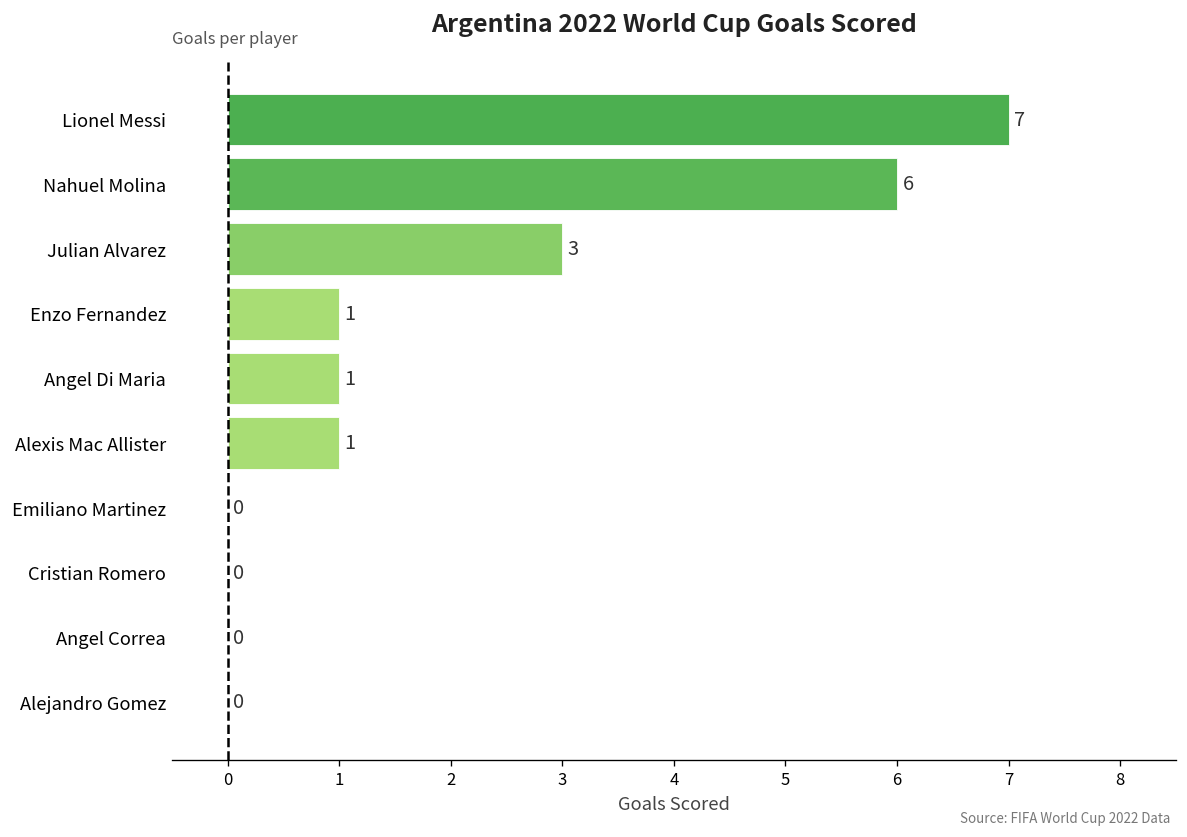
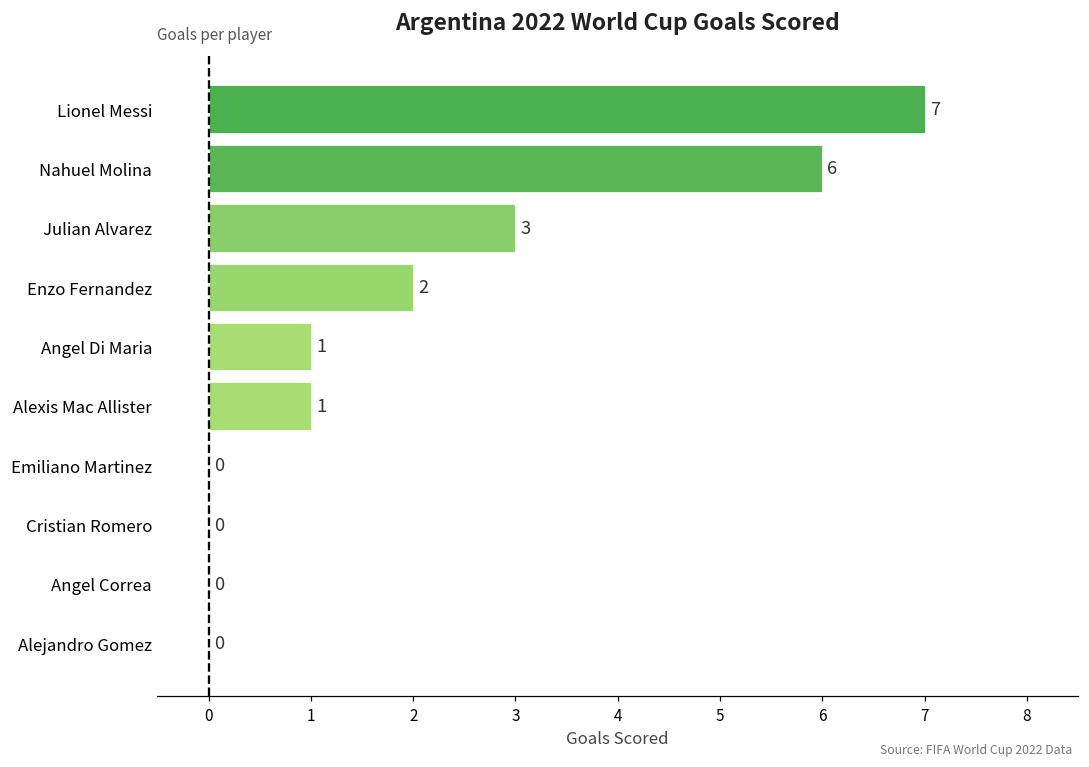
Enzo Fernandez: 1 -> 2
